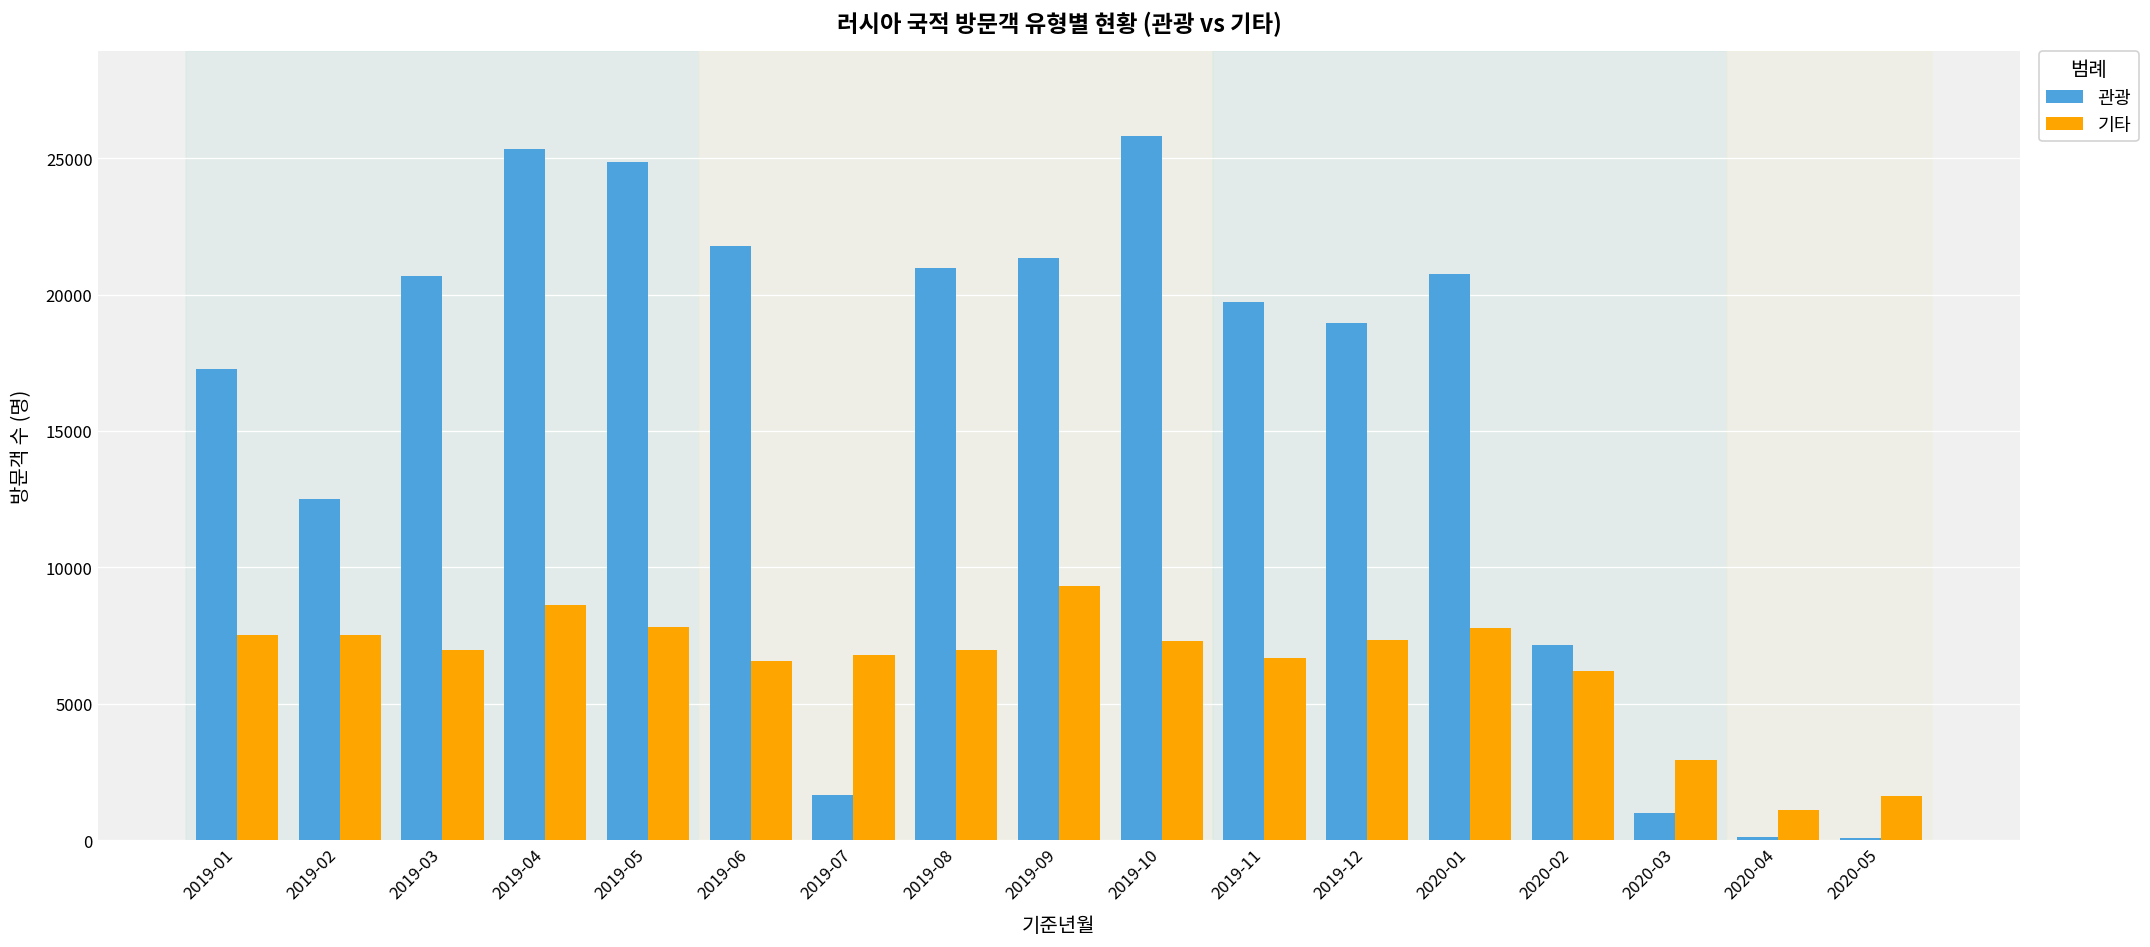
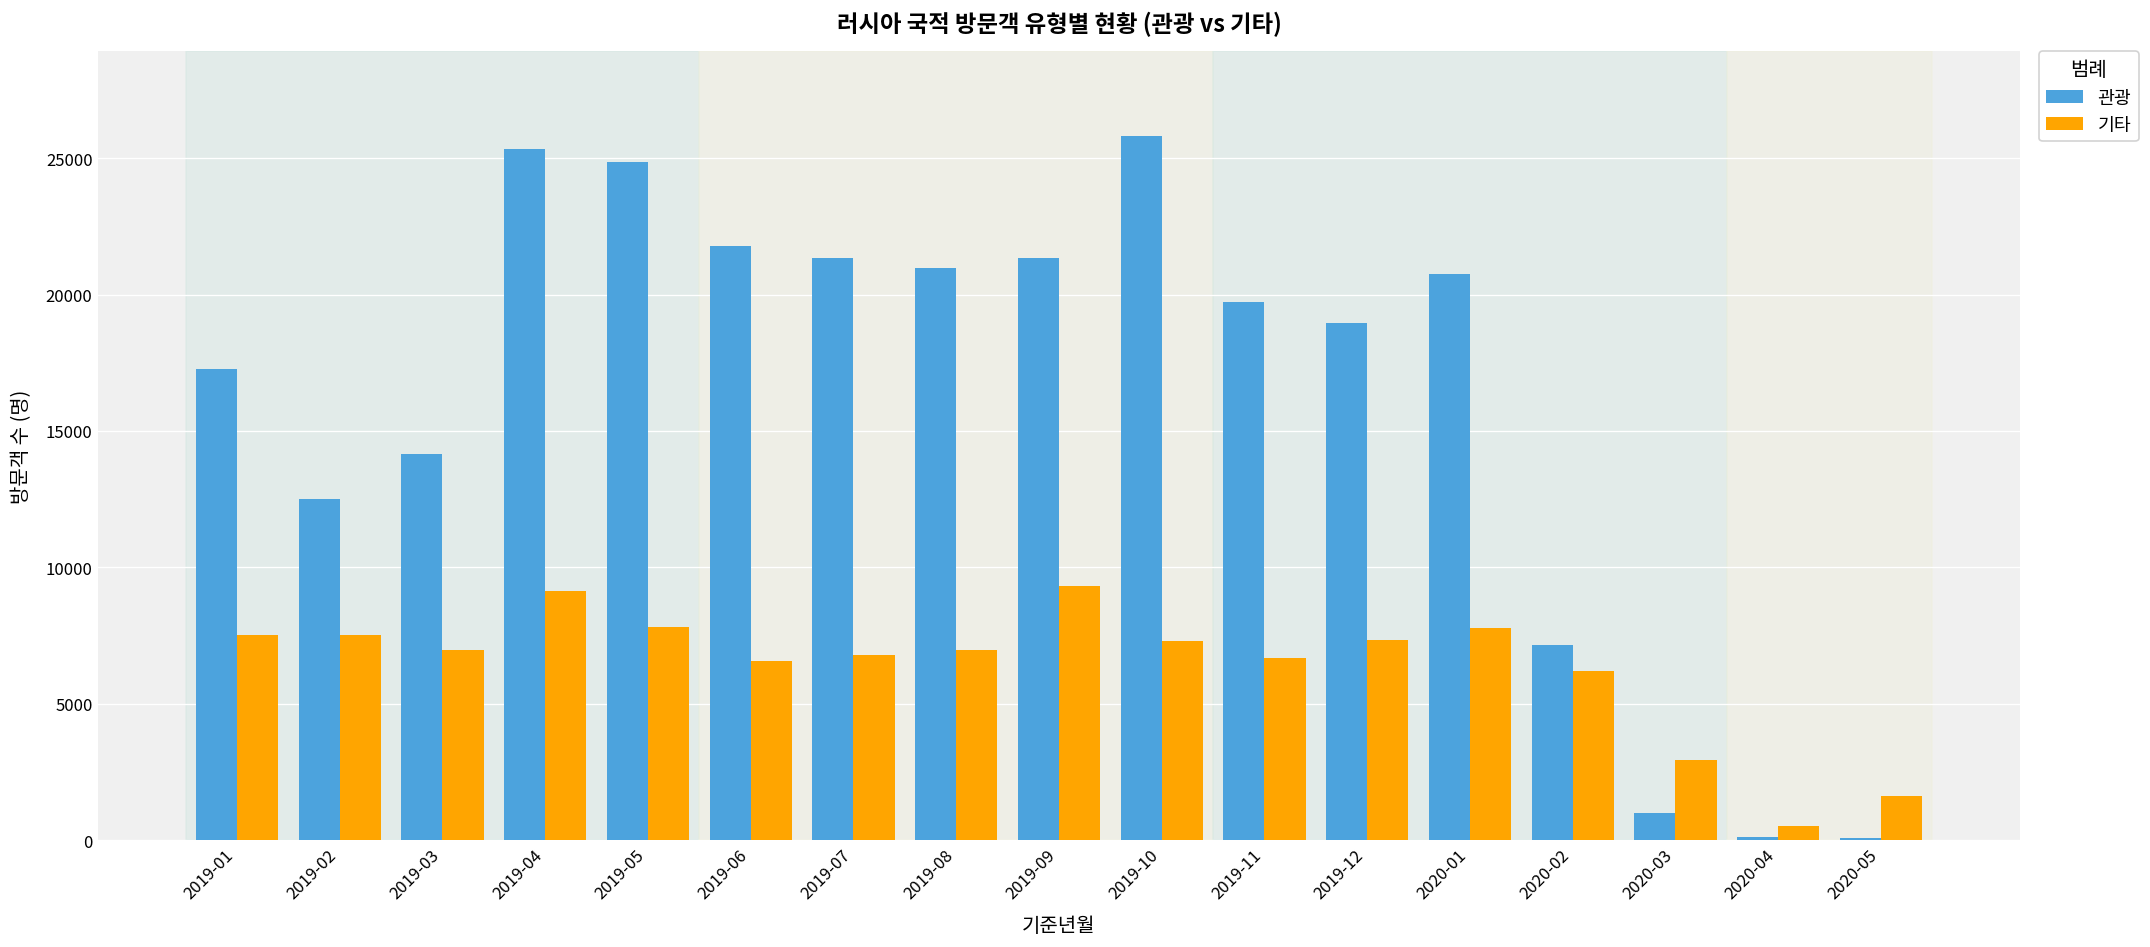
관광, 2019-03: 20700 -> 14200
기타, 2019-04: 8600 -> 9100
관광, 2019-07: 1700 -> 21300
기타, 2020-04: 1100 -> 500
